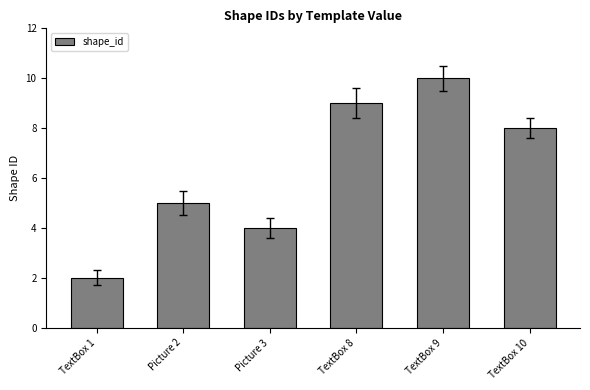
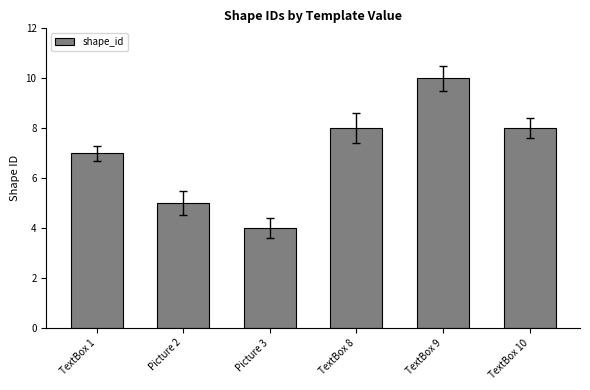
shape_id, TextBox 1: 2 -> 7
shape_id, TextBox 8: 9 -> 8
